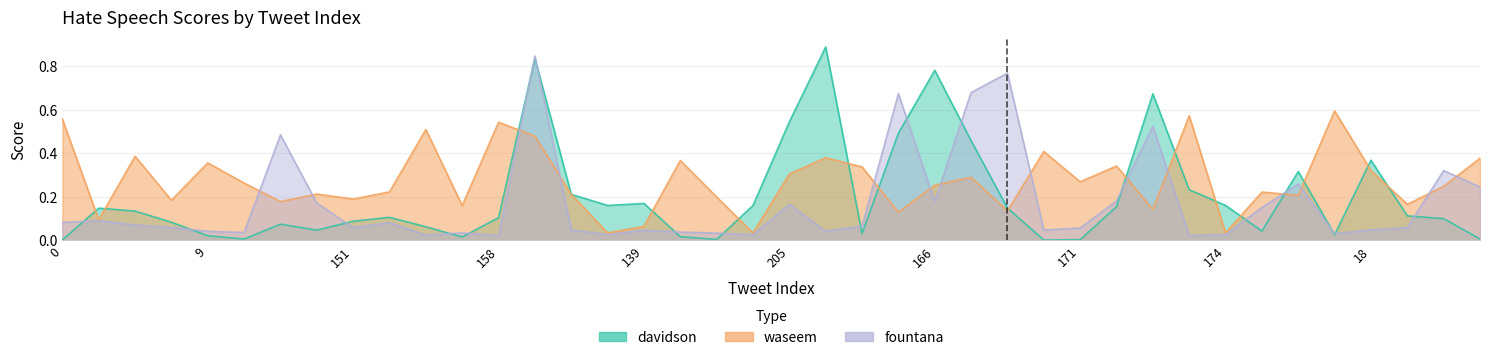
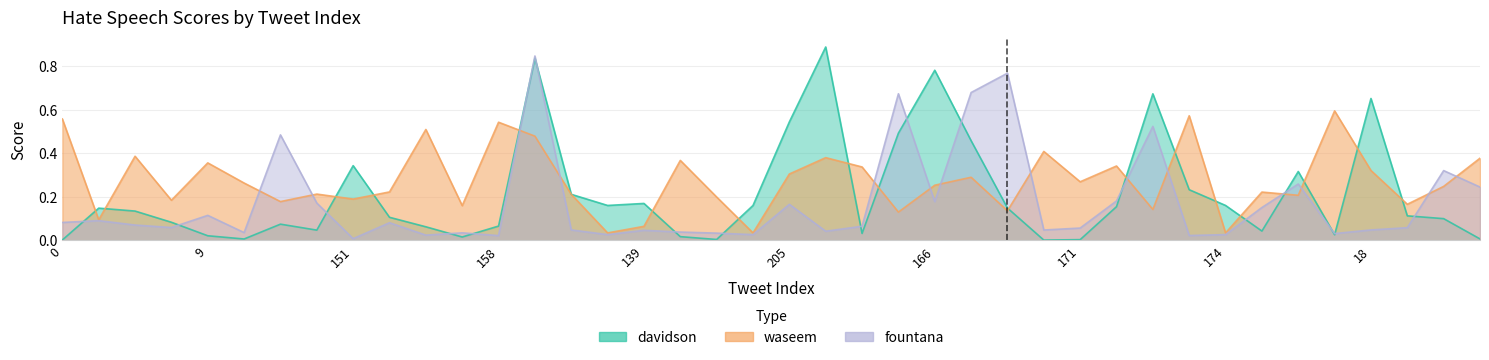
fountana, 9: 0.04 -> 0.11
davidson, 151: 0.09 -> 0.34
fountana, 151: 0.06 -> 0.01
davidson, 158: 0.10 -> 0.06
davidson, 18: 0.37 -> 0.65
